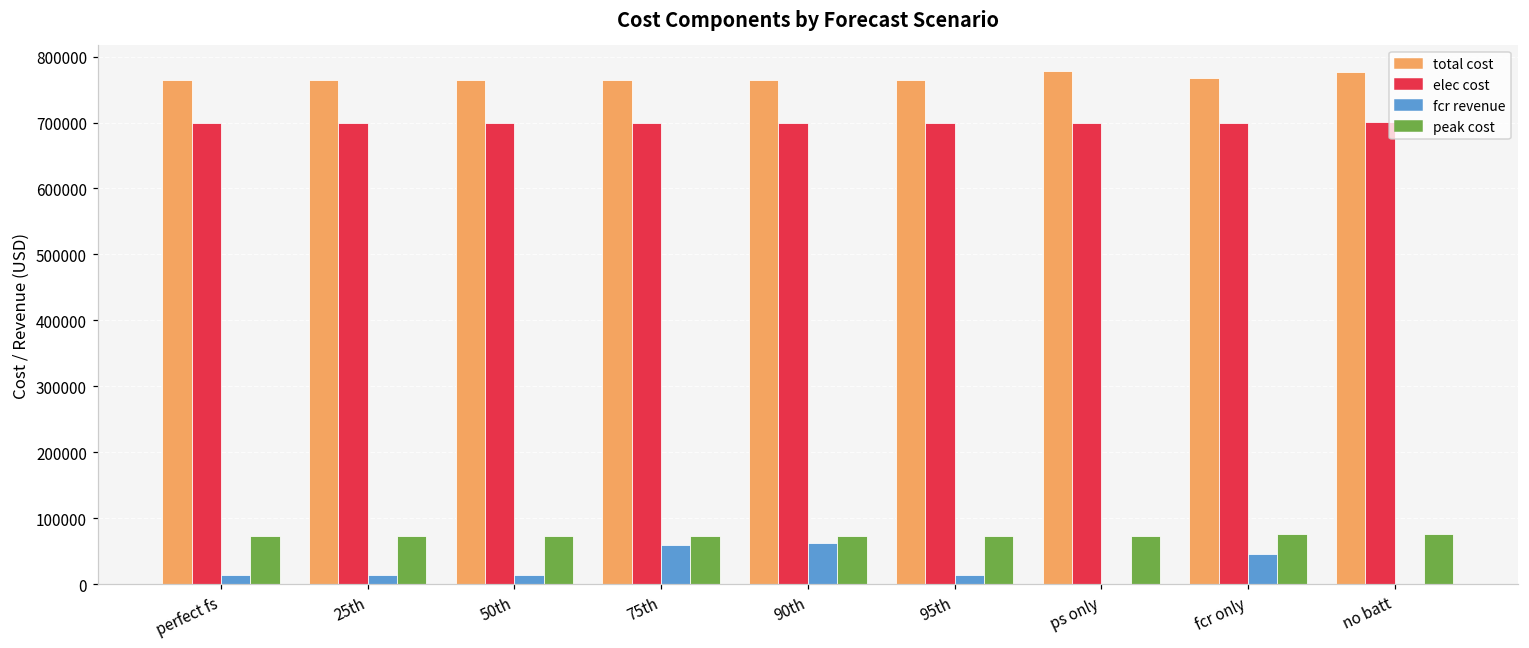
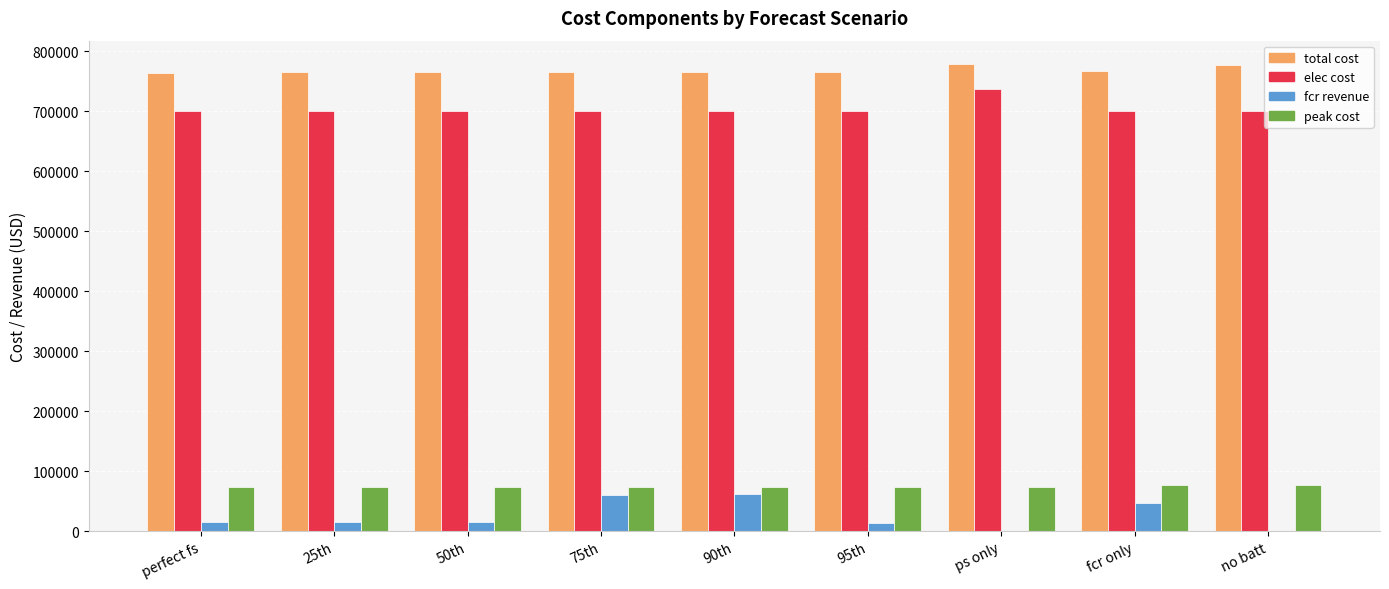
elec cost, ps only: 700000 -> 740000
